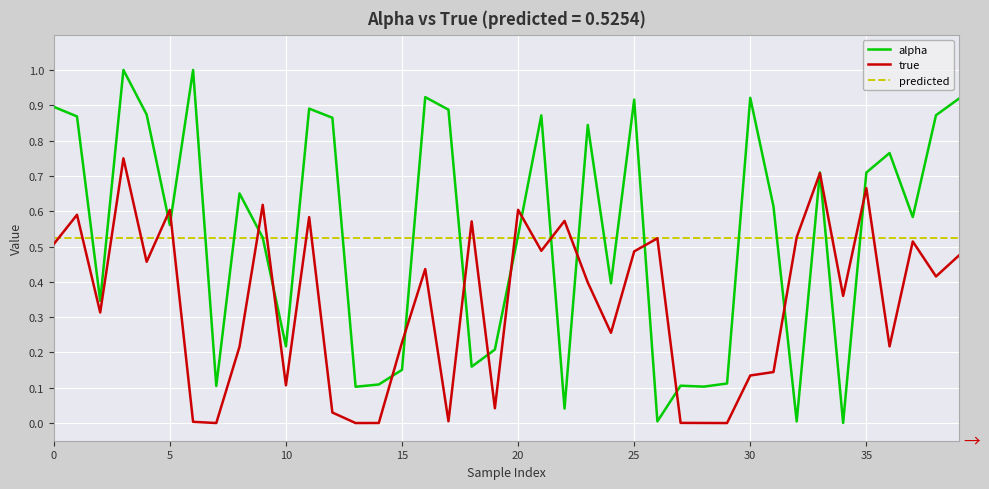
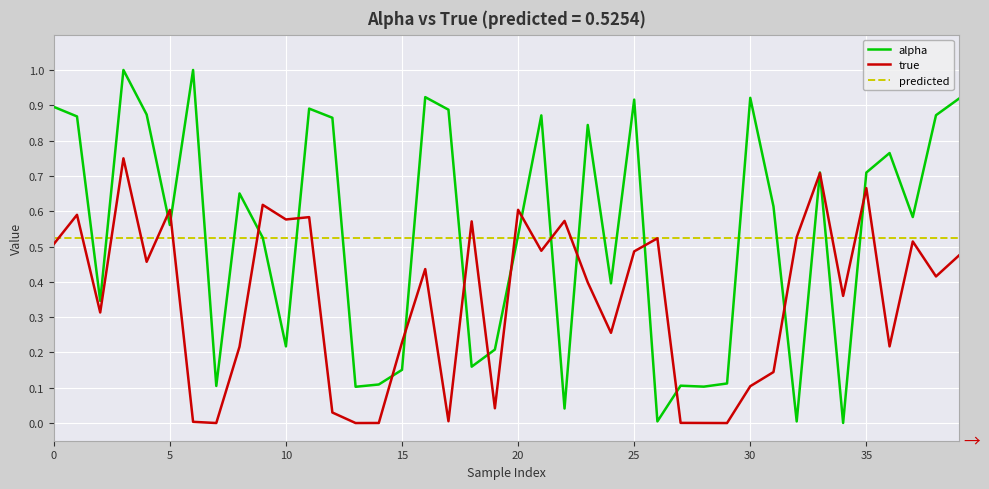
true, 10: 0.11 -> 0.58
true, 30: 0.13 -> 0.10
